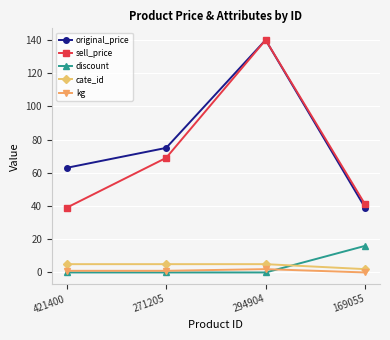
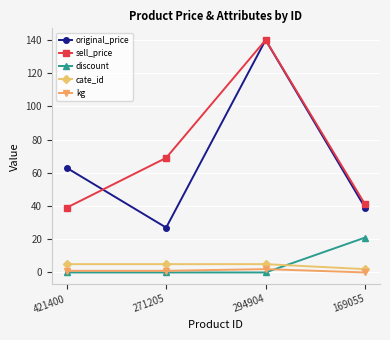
original_price, 271205: 75 -> 27
discount, 169055: 16 -> 21
